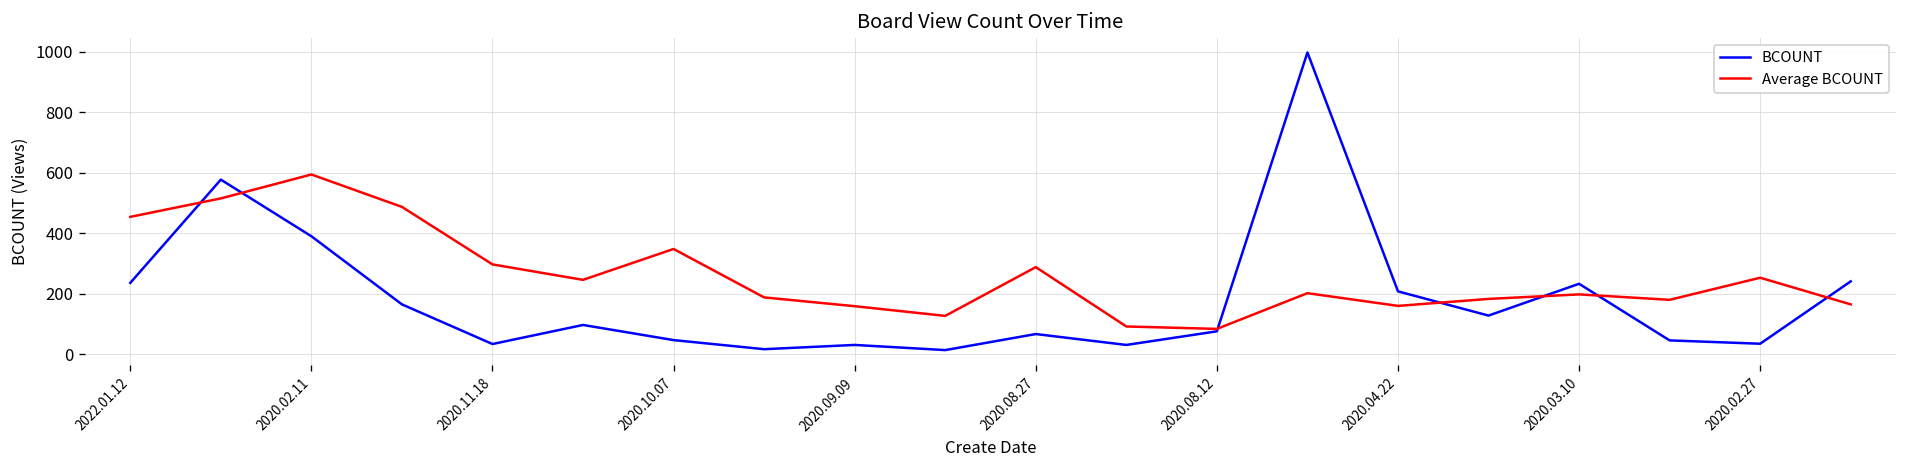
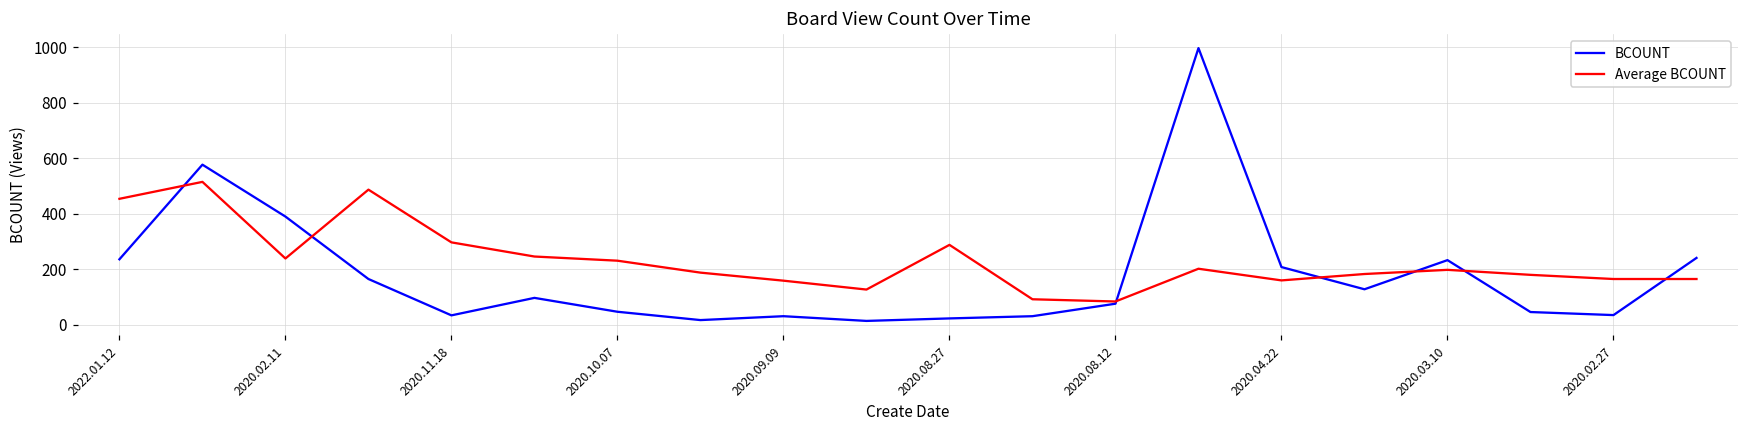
Average BCOUNT, 2020.02.11: 590 -> 240
Average BCOUNT, 2020.10.07: 350 -> 230
BCOUNT, 2020.08.27: 70 -> 20
Average BCOUNT, 2020.02.27: 250 -> 170
